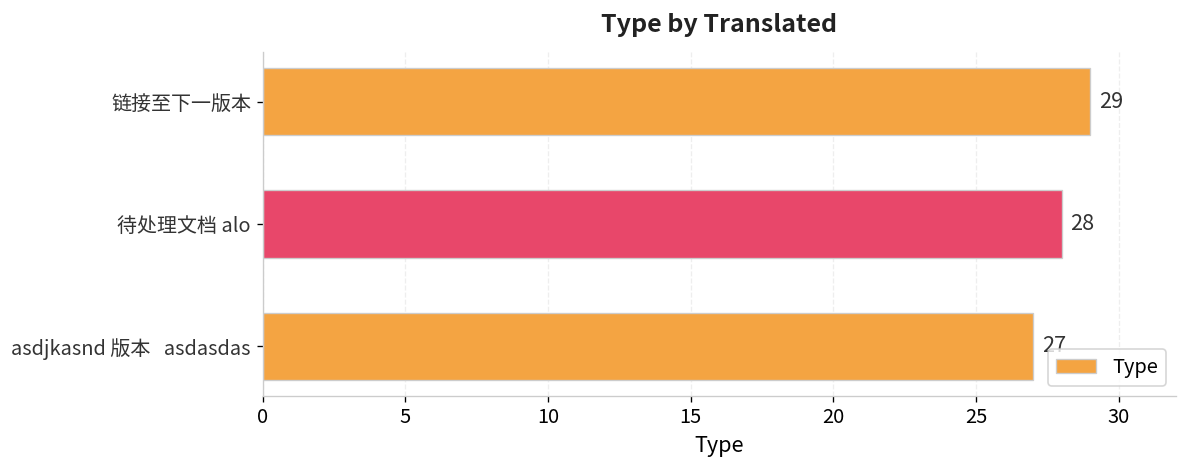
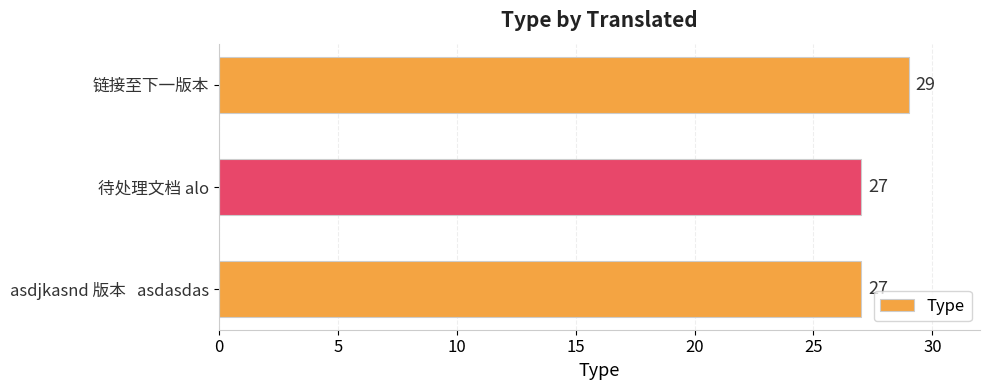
待处理文档 alo: 28 -> 27
